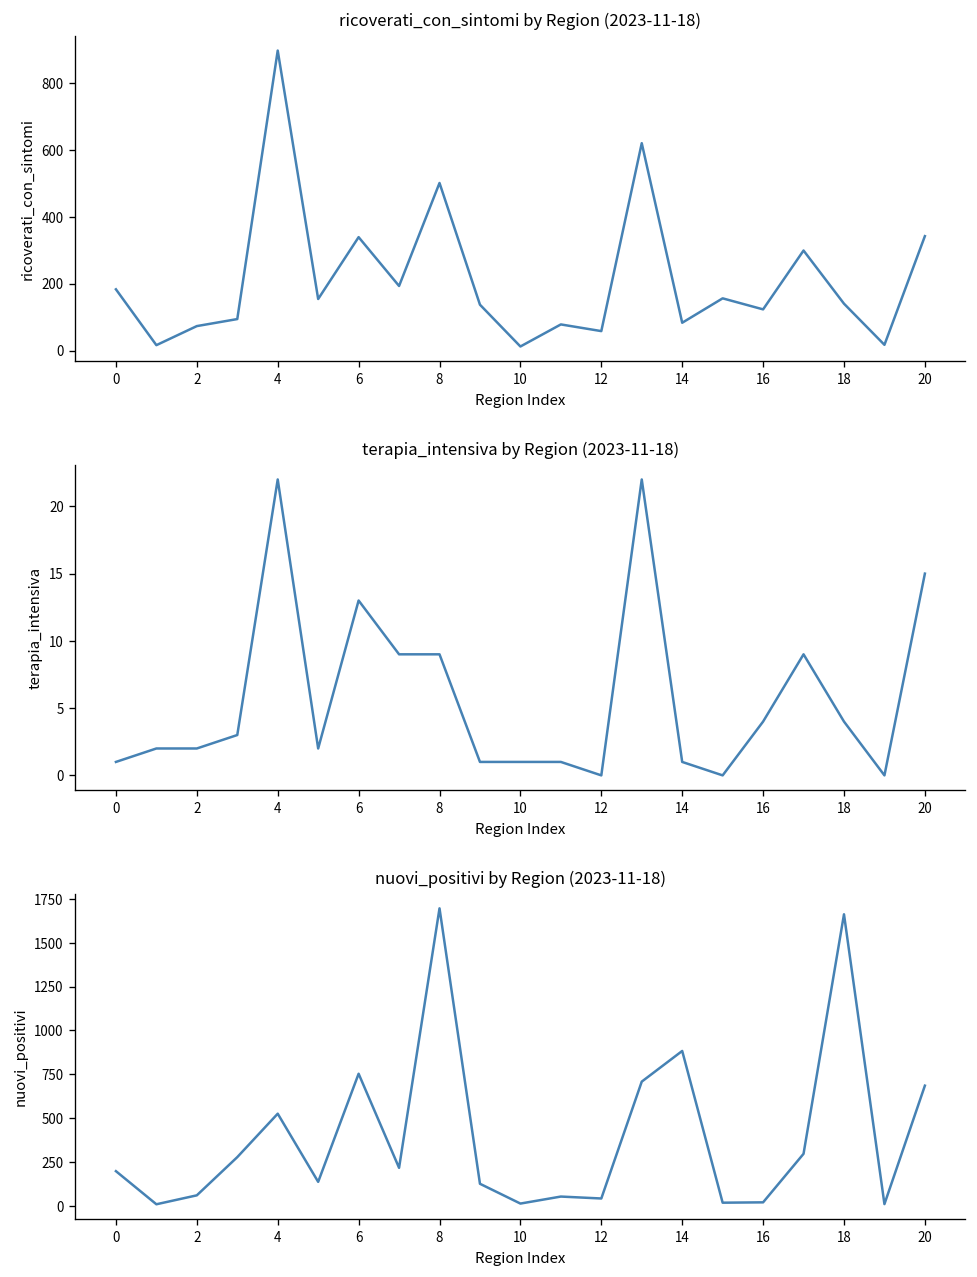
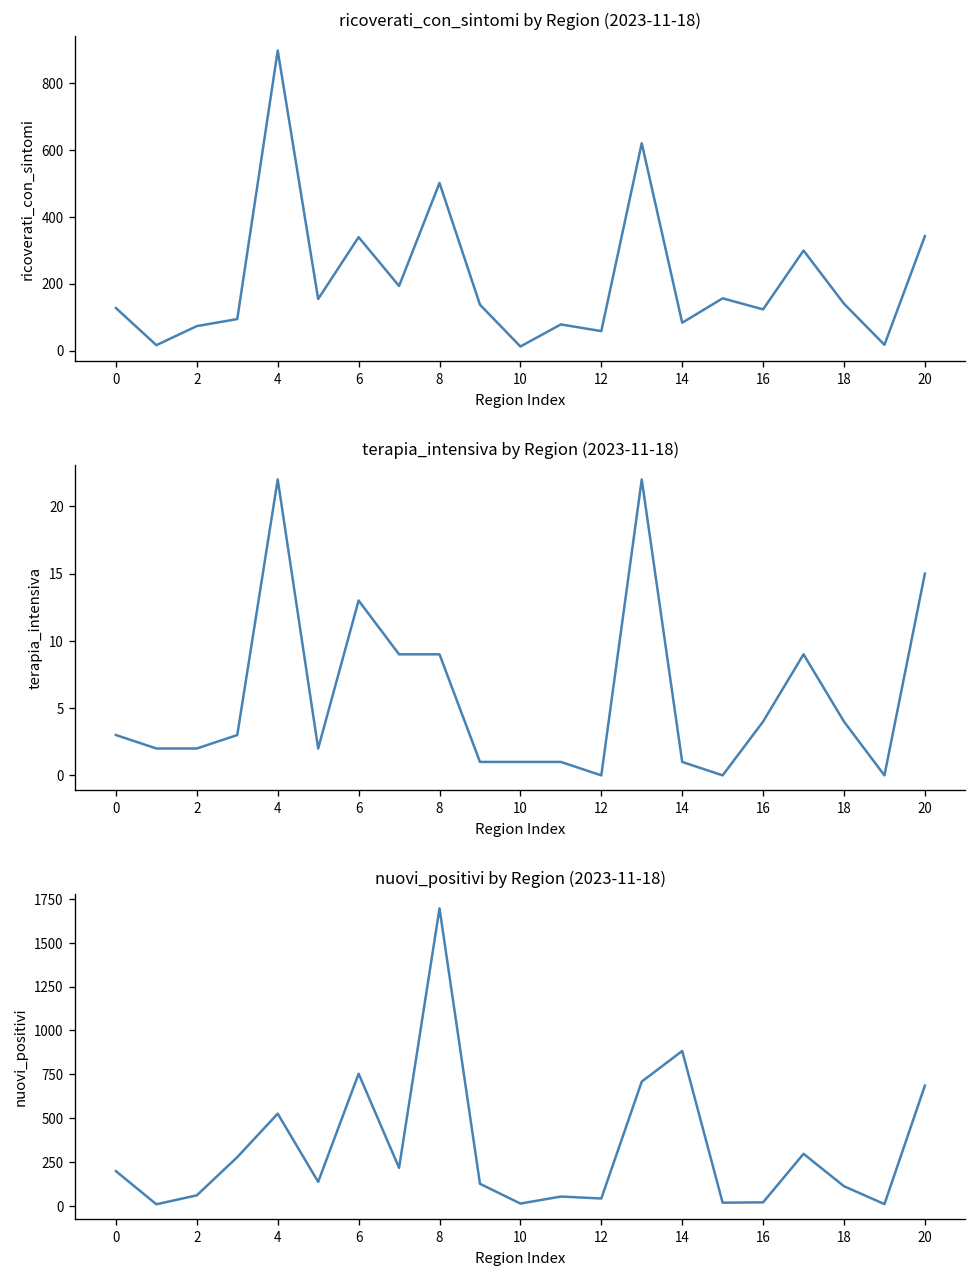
ricoverati_con_sintomi by Region (2023-11-18), 0: 180 -> 130
terapia_intensiva by Region (2023-11-18), 0: 1 -> 3
nuovi_positivi by Region (2023-11-18), 18: 1660 -> 110
